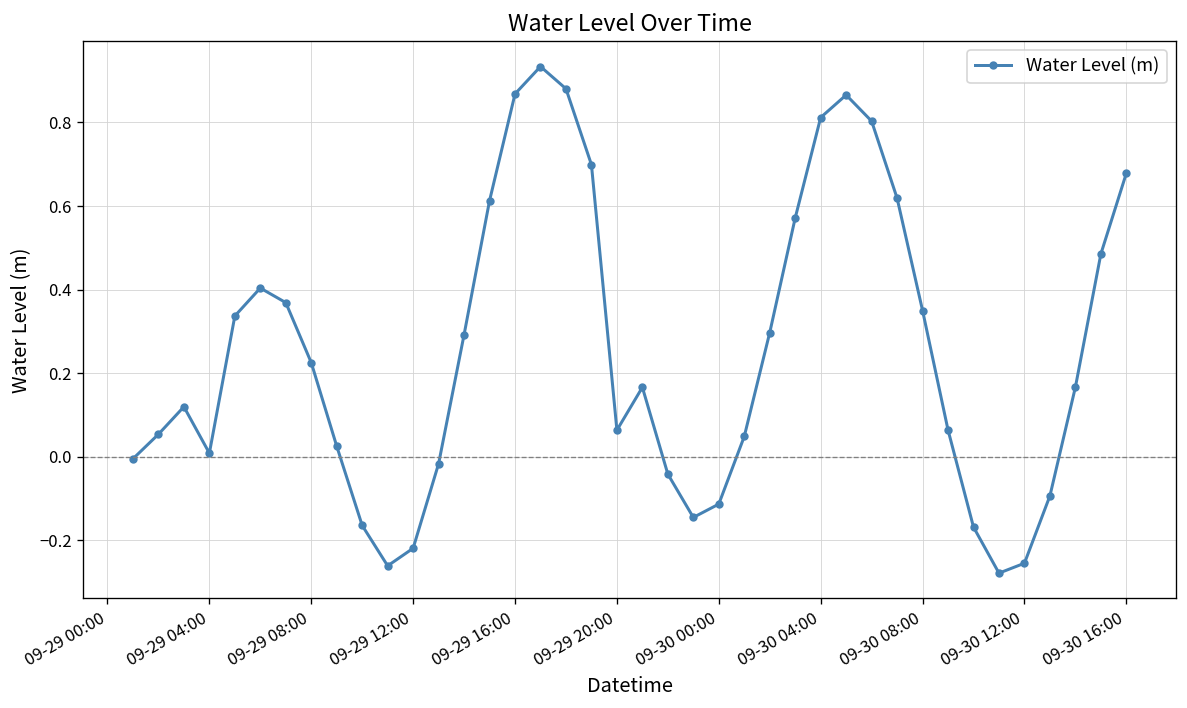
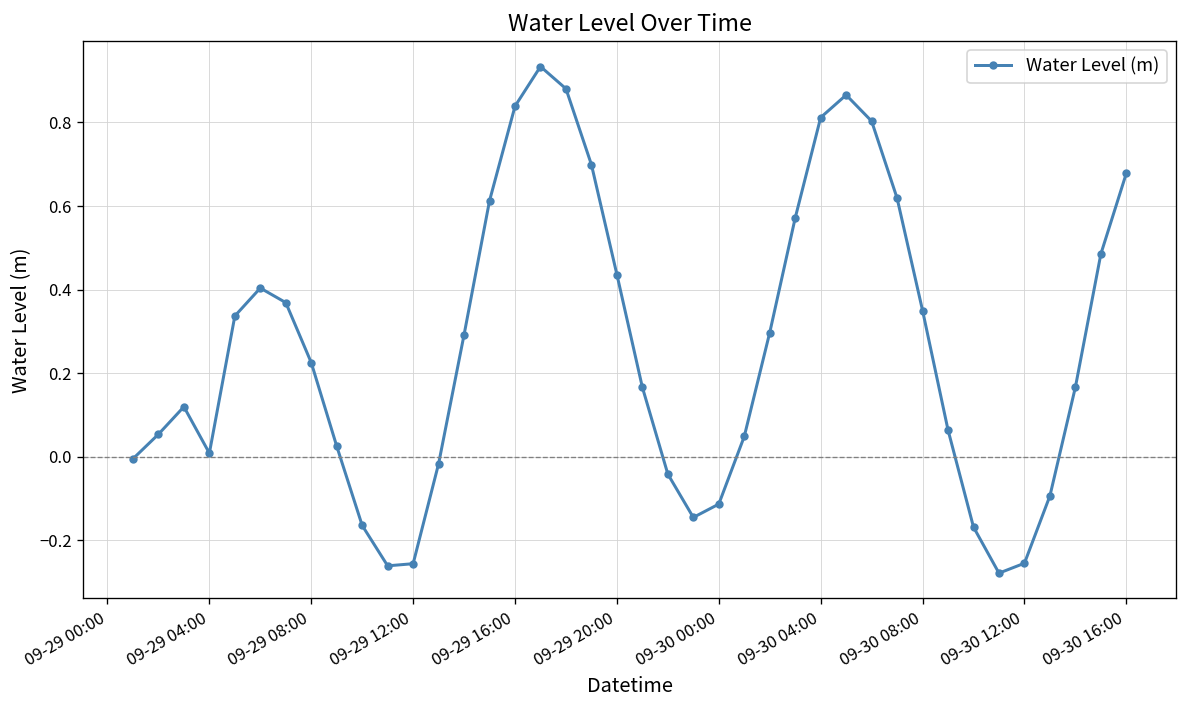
09-29 12:00: -0.22 -> -0.26
09-29 16:00: 0.87 -> 0.84
09-29 20:00: 0.06 -> 0.44
